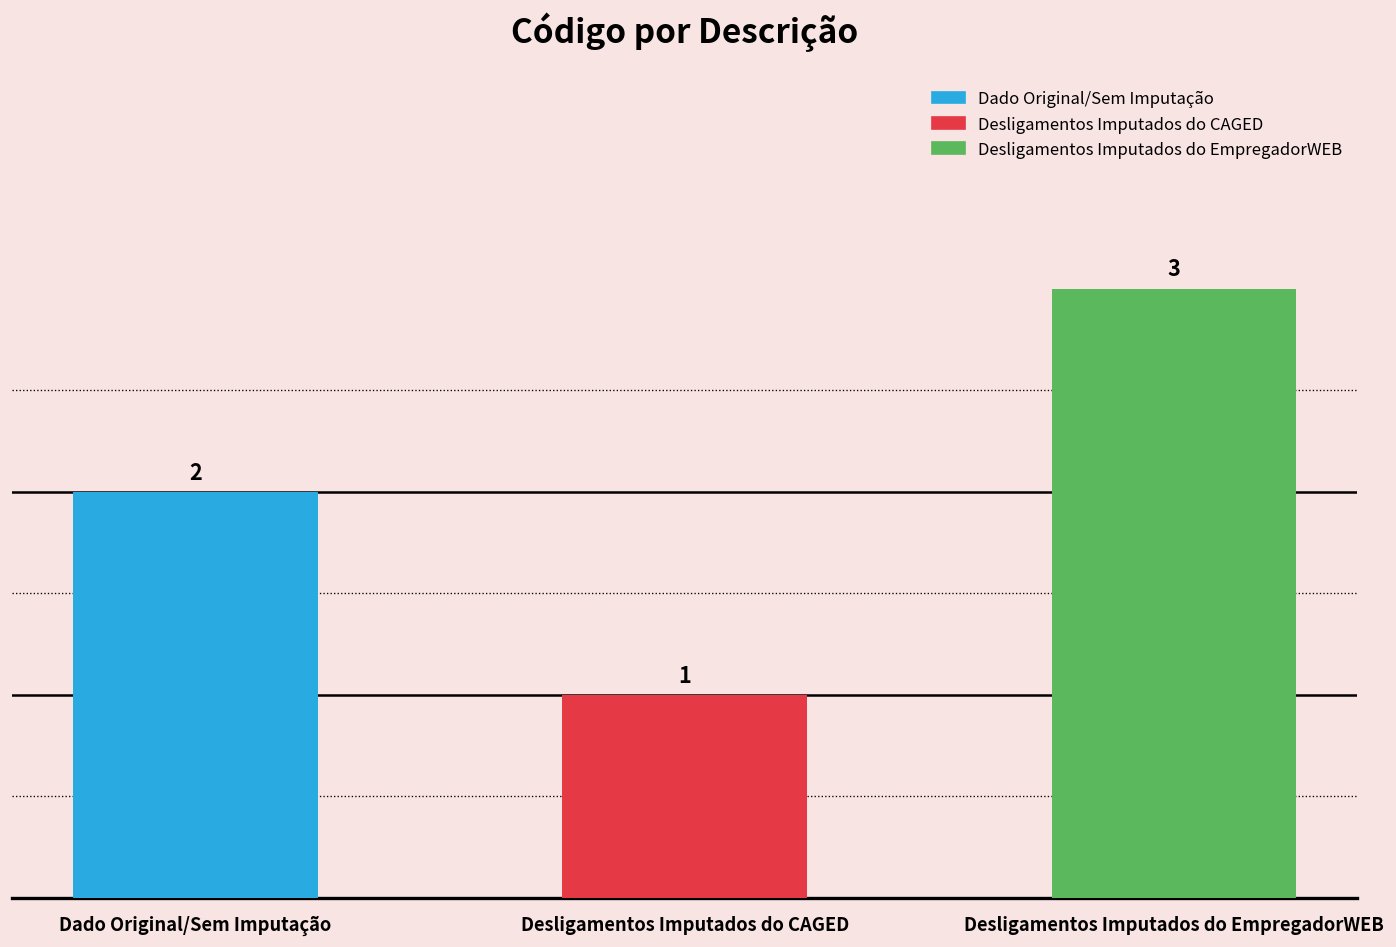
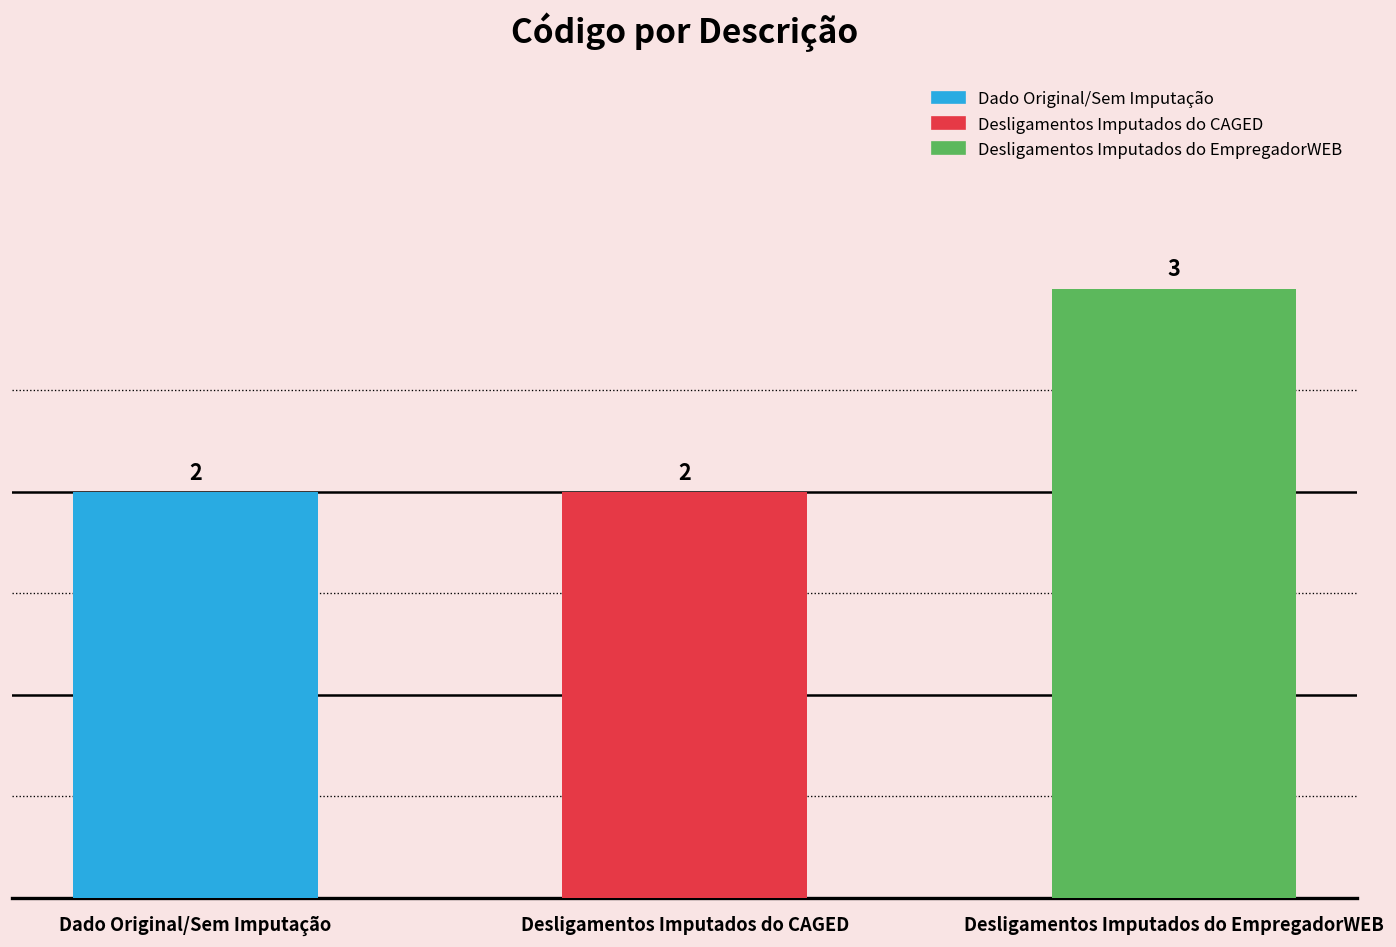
Desligamentos Imputados do CAGED: 1 -> 2
